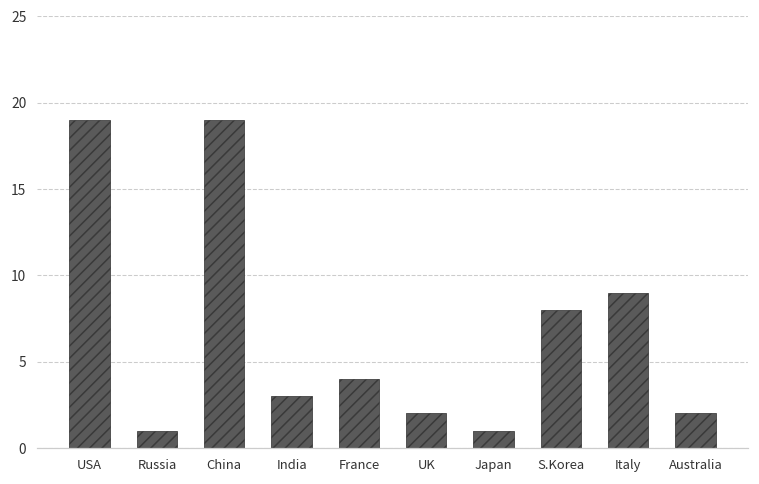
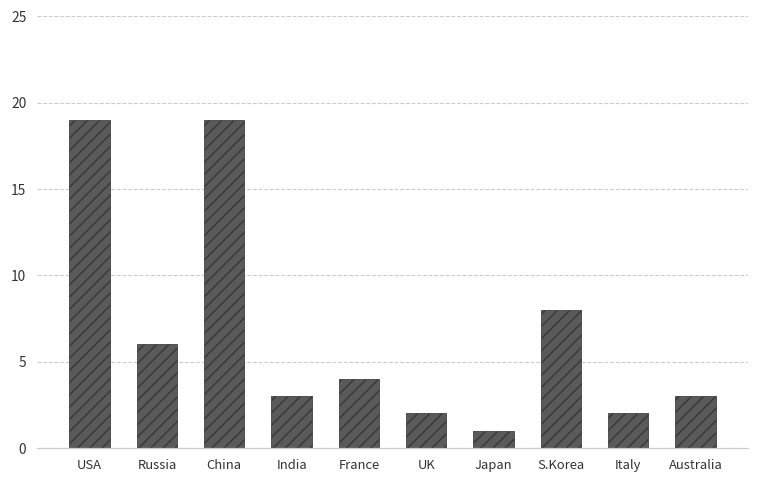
Russia: 1 -> 6
Italy: 9 -> 2
Australia: 2 -> 3
